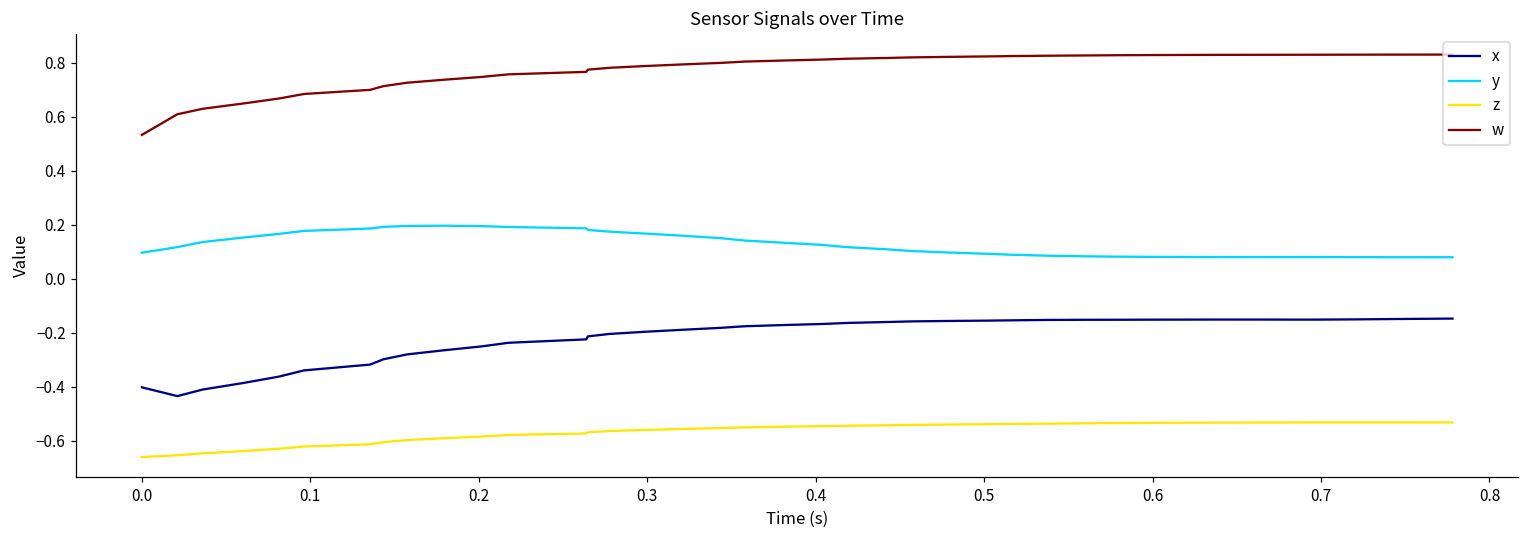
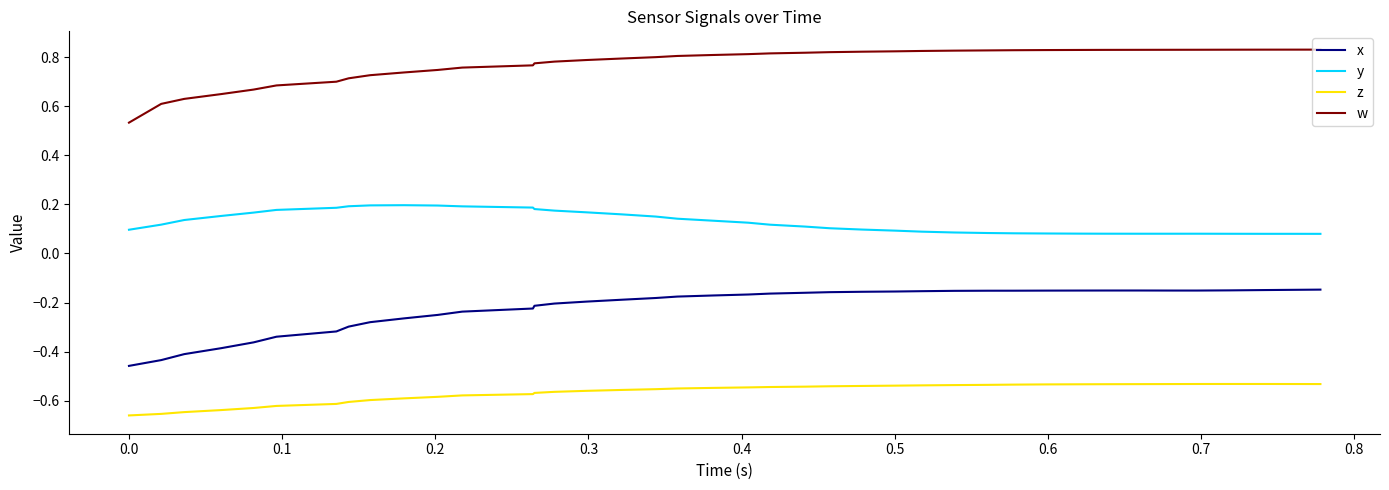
x, 0.0: -0.40 -> -0.46
